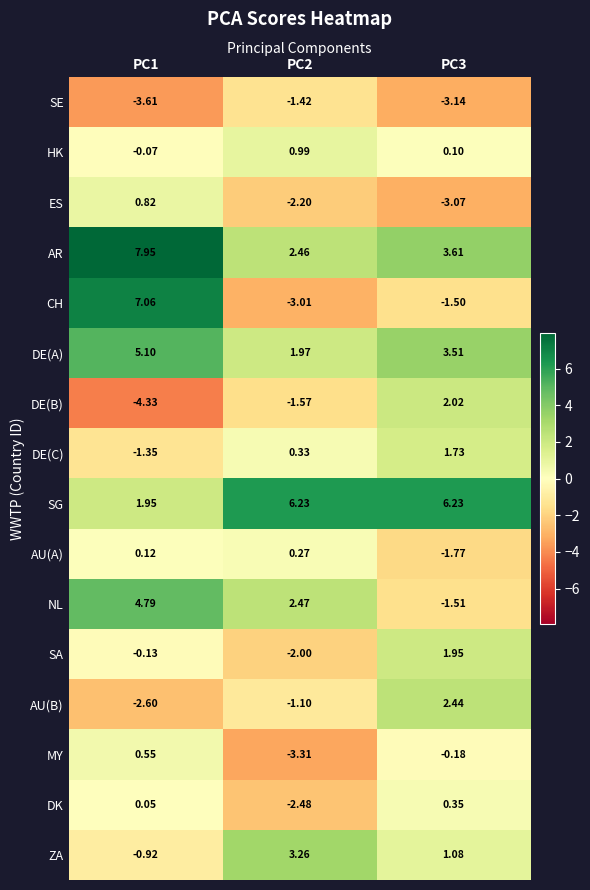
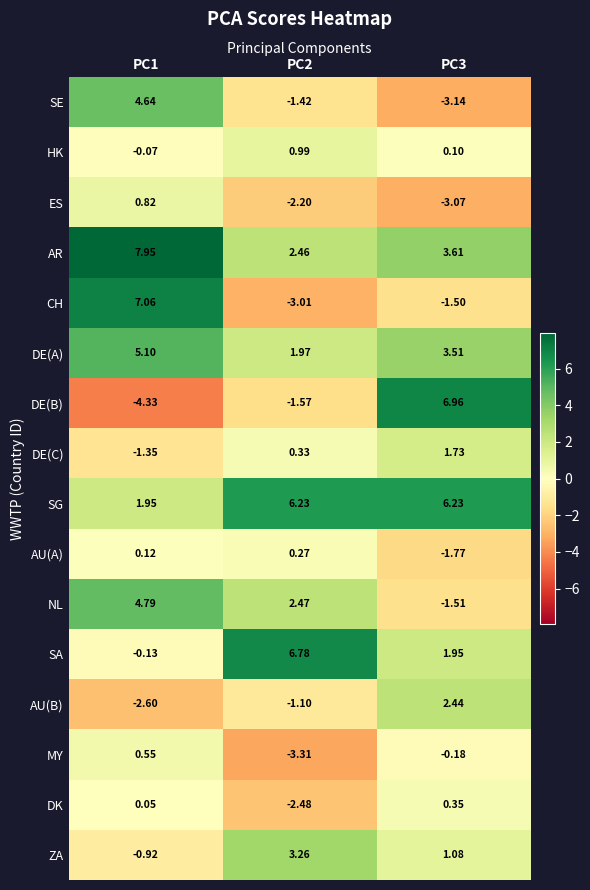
SE, PC1: -3.61 -> 4.64
DE(B), PC3: 2.02 -> 6.96
SA, PC2: -2.00 -> 6.78
